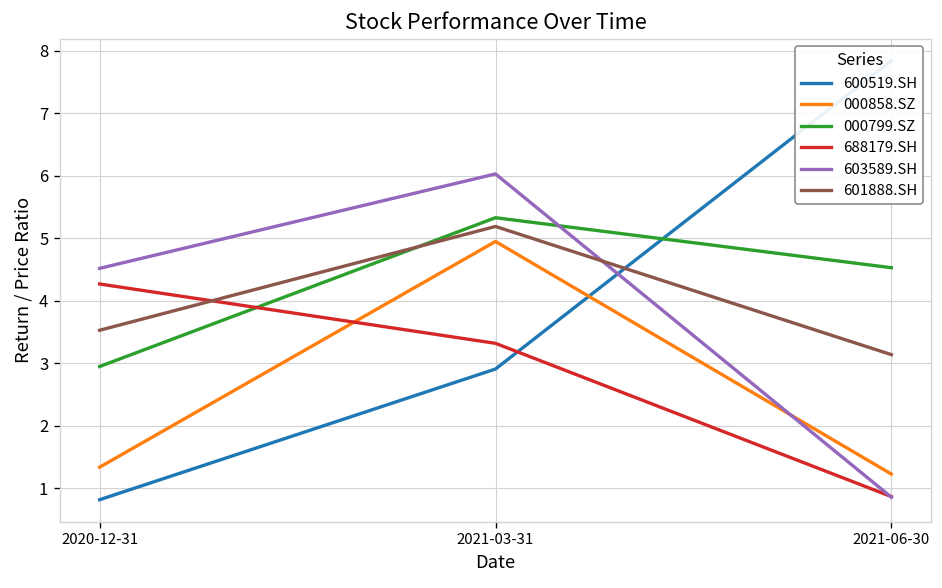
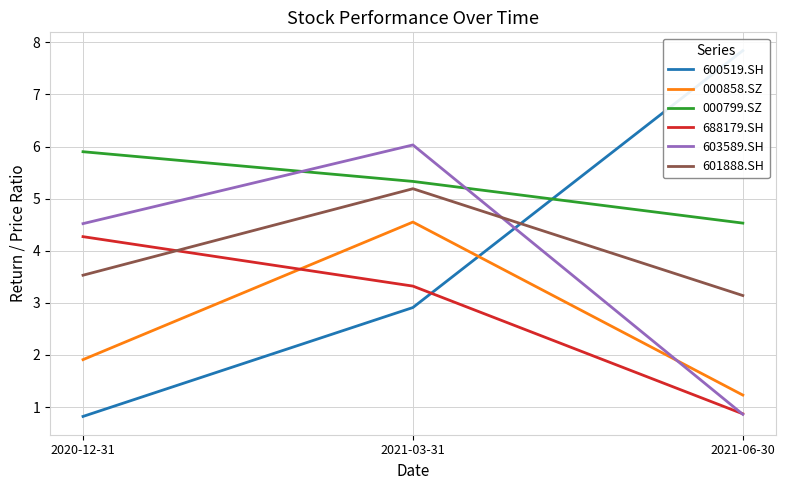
000858.SZ, 2020-12-31: 1.3 -> 1.9
000799.SZ, 2020-12-31: 3.0 -> 5.9
000858.SZ, 2021-03-31: 5.0 -> 4.6
